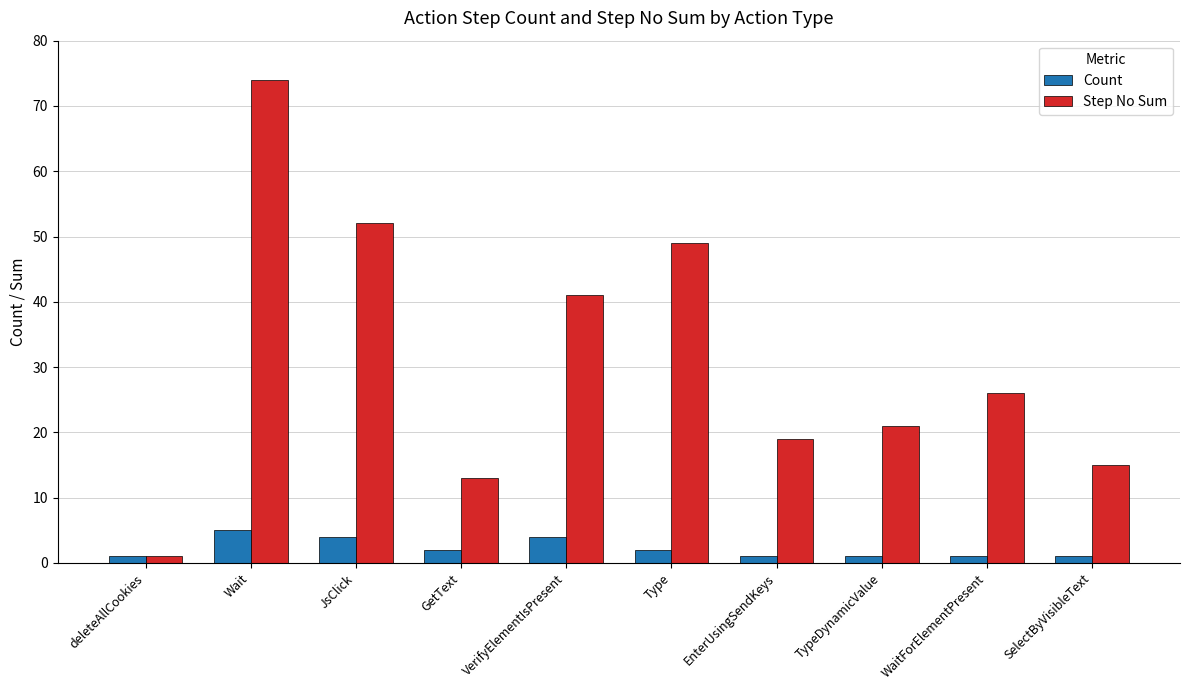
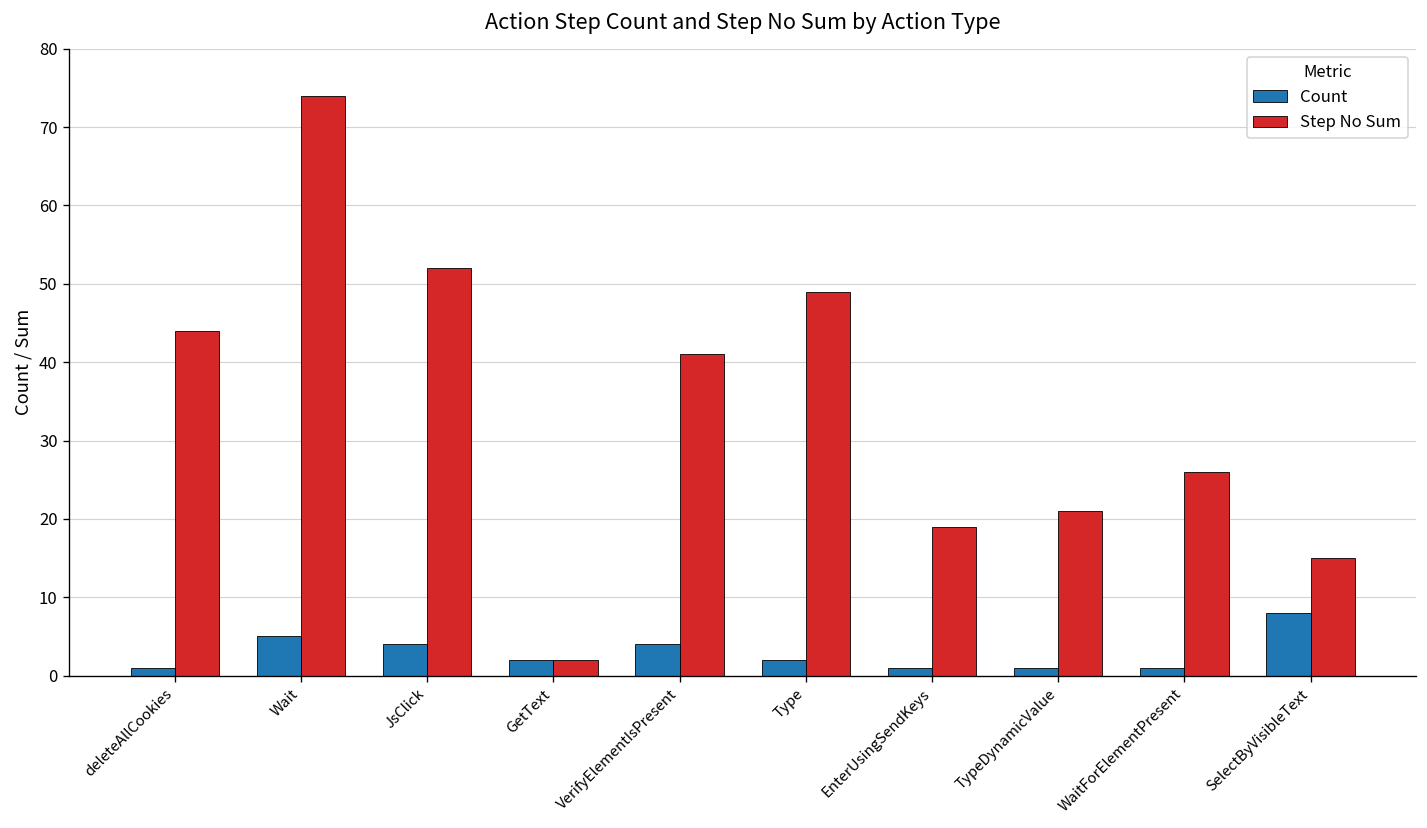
Step No Sum, deleteAllCookies: 1 -> 44
Step No Sum, GetText: 13 -> 2
Count, SelectByVisibleText: 1 -> 8
